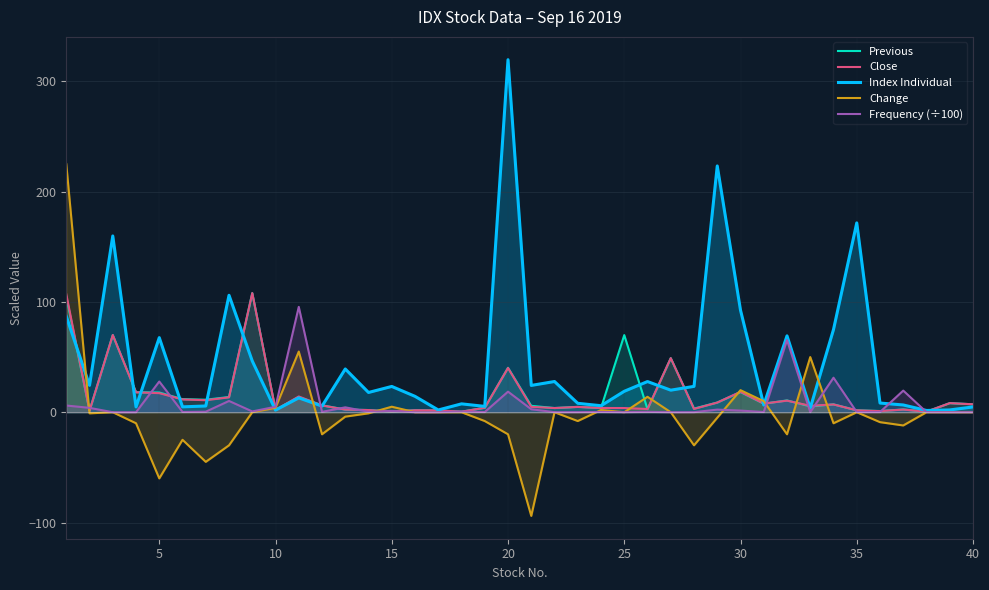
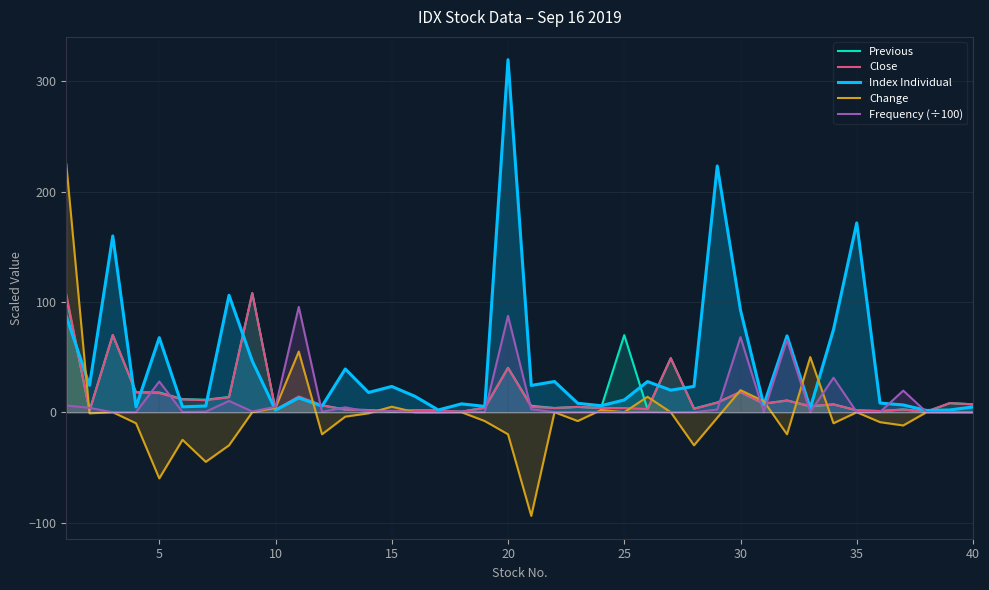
Frequency (÷100), 20: 19 -> 87
Index Individual, 25: 19 -> 11
Frequency (÷100), 30: 1 -> 68
